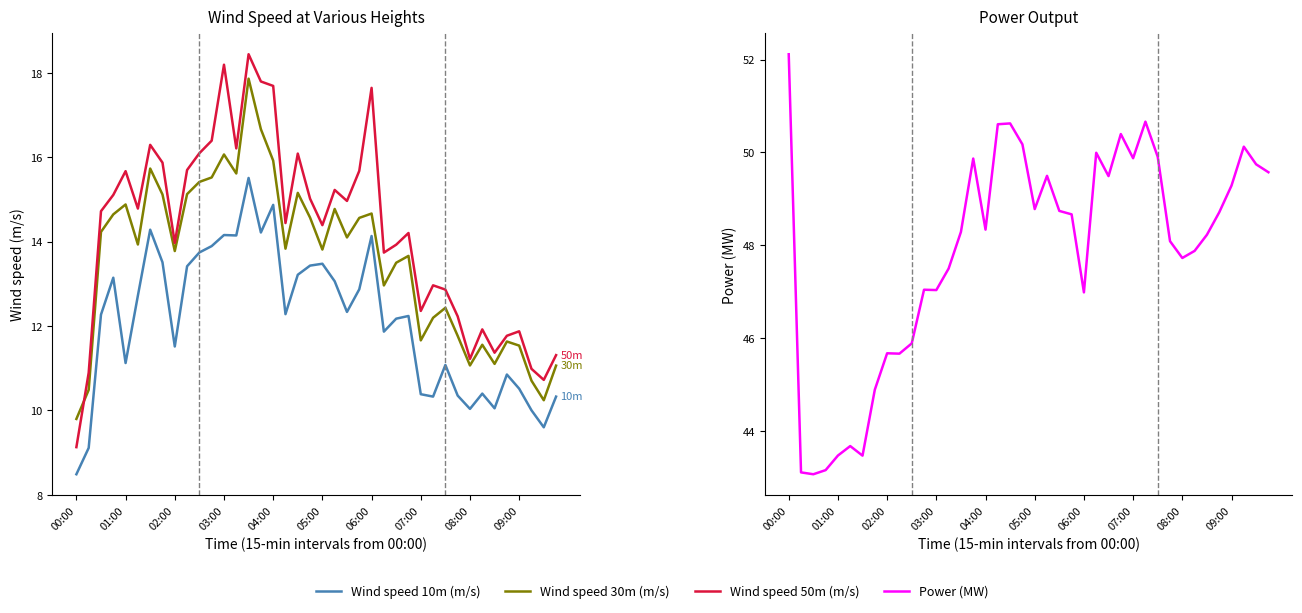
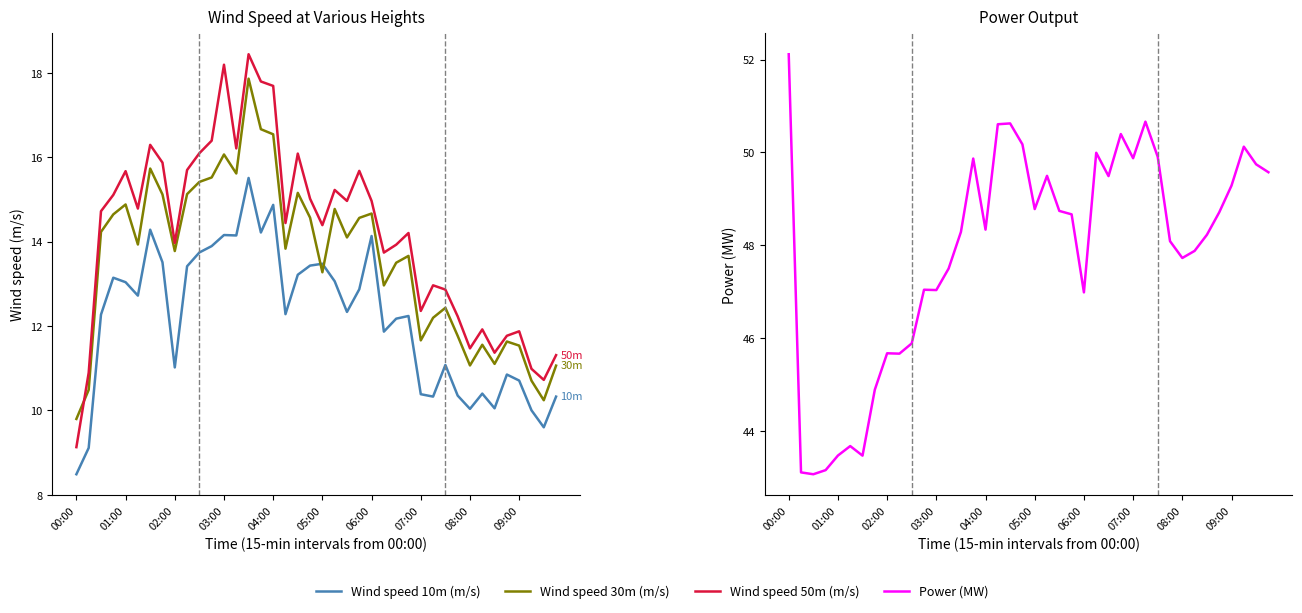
Wind Speed at Various Heights, Wind speed 10m (m/s), 01:00: 11.1 -> 13.0
Wind Speed at Various Heights, Wind speed 10m (m/s), 02:00: 11.5 -> 11.0
Wind Speed at Various Heights, Wind speed 30m (m/s), 04:00: 15.9 -> 16.5
Wind Speed at Various Heights, Wind speed 30m (m/s), 05:00: 13.8 -> 13.3
Wind Speed at Various Heights, Wind speed 50m (m/s), 06:00: 17.6 -> 15.0
Wind Speed at Various Heights, Wind speed 50m (m/s), 08:00: 11.2 -> 11.5
Wind Speed at Various Heights, Wind speed 10m (m/s), 09:00: 10.5 -> 10.7
